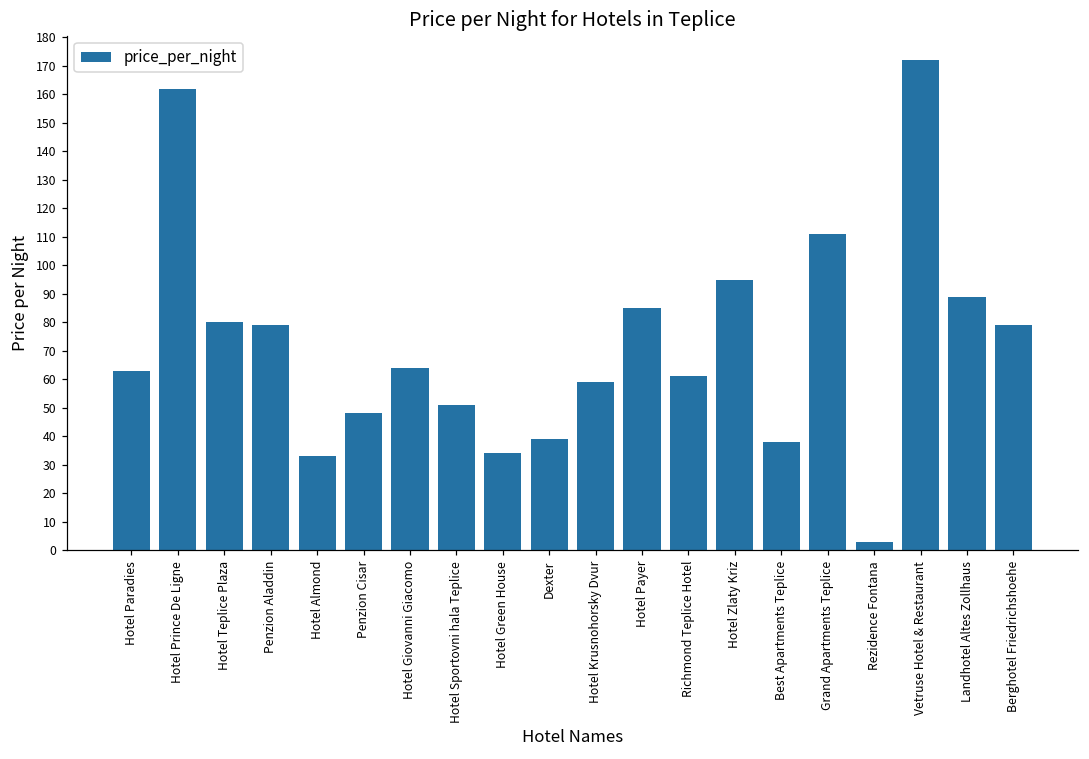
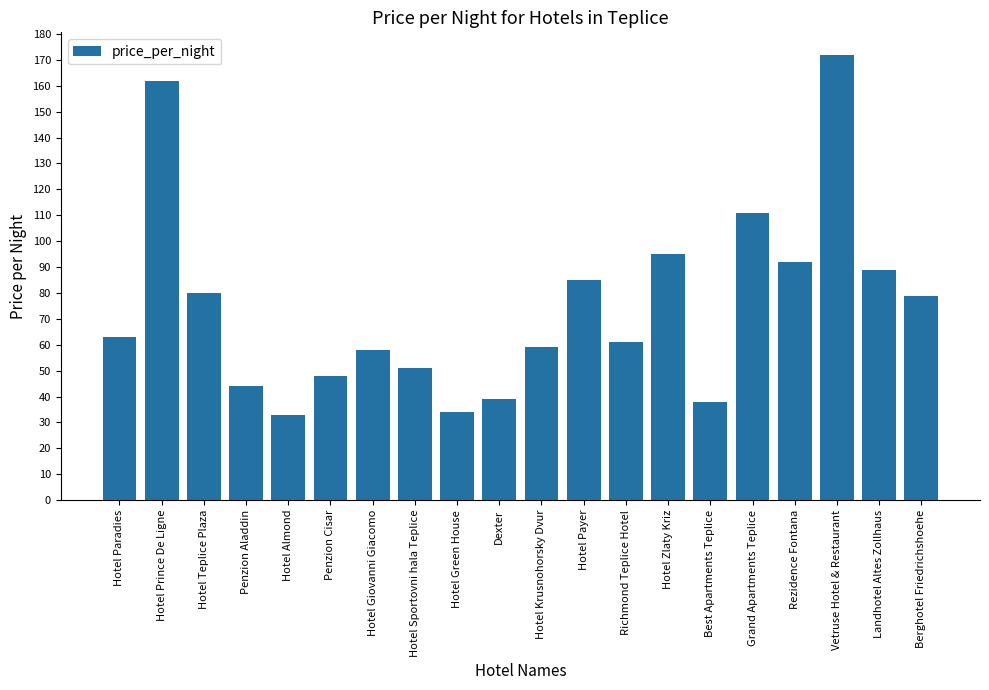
Penzion Aladdin: 79 -> 44
Hotel Giovanni Giacomo: 64 -> 58
Rezidence Fontana: 3 -> 92
